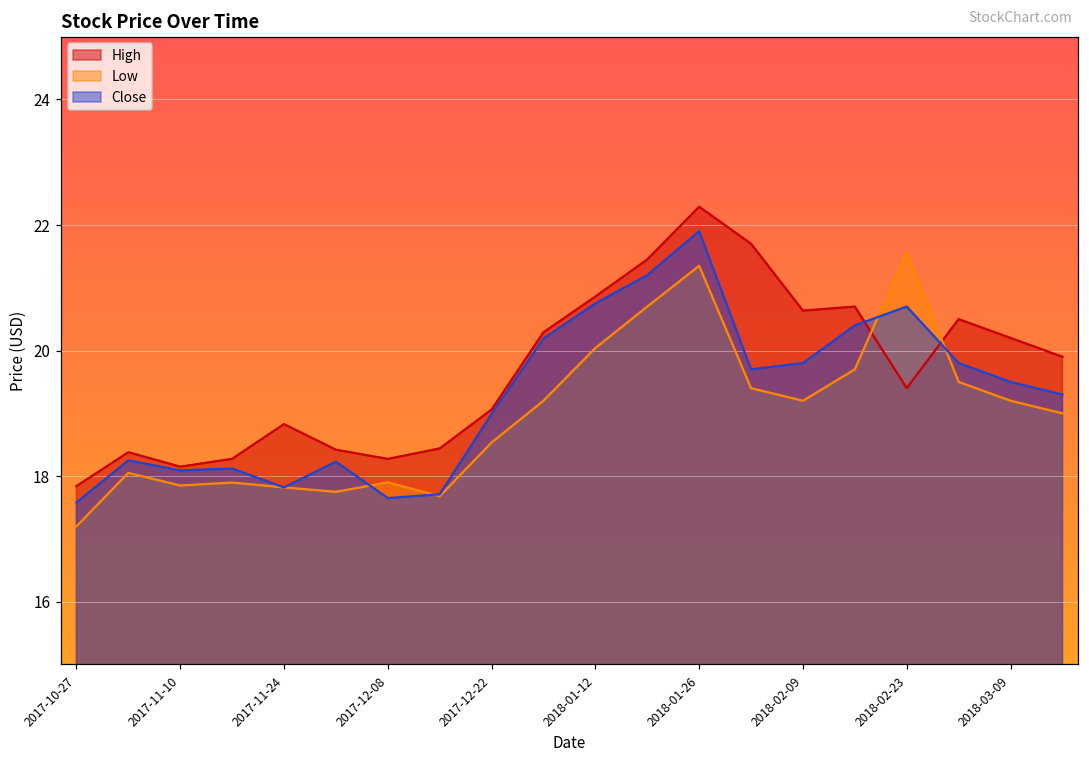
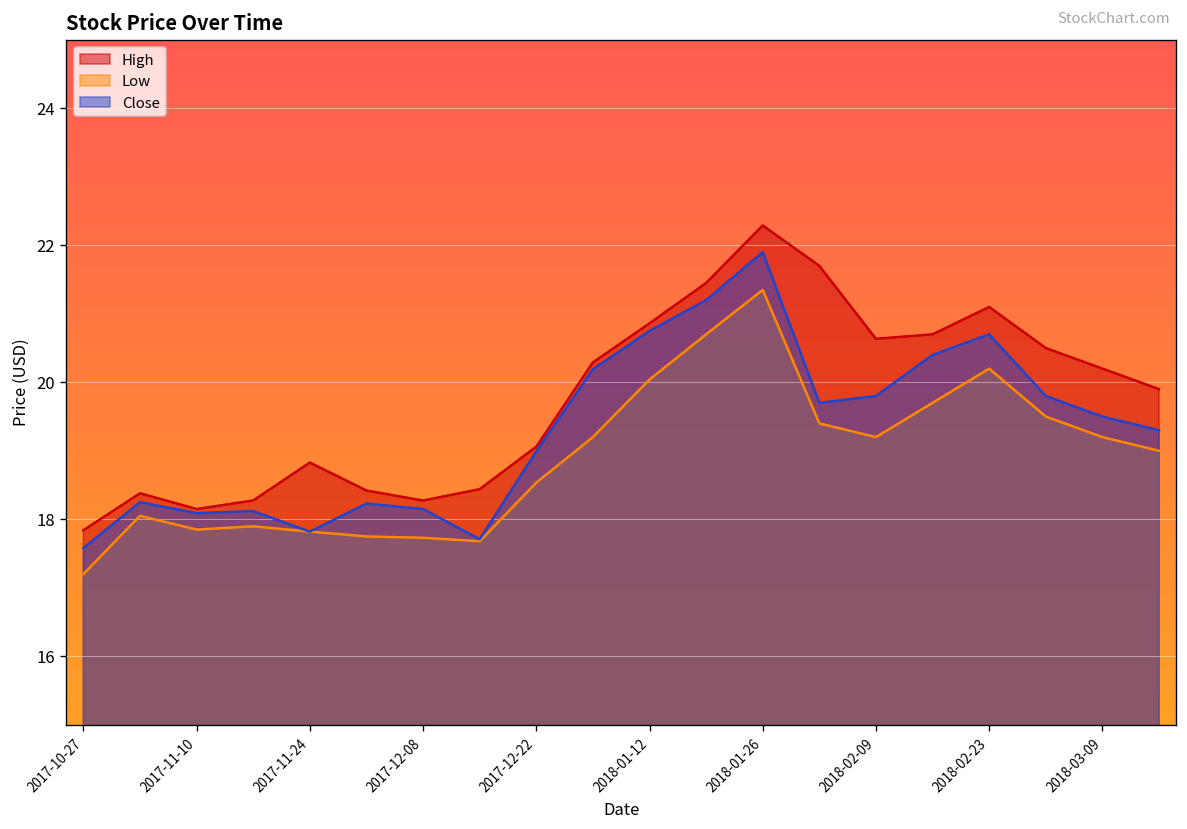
Low, 2017-12-08: 17.9 -> 17.7
Close, 2017-12-08: 17.7 -> 18.2
High, 2018-02-23: 19.4 -> 21.1
Low, 2018-02-23: 21.6 -> 20.2
